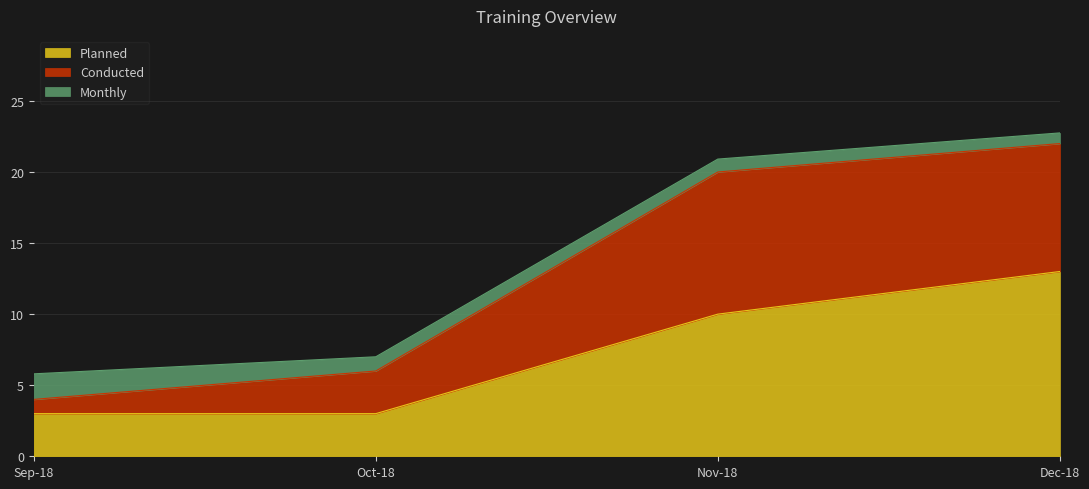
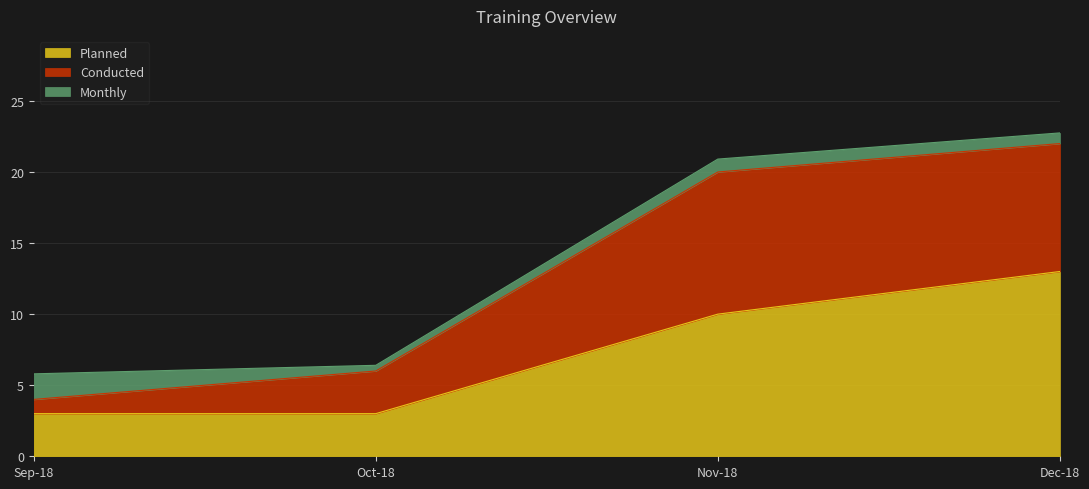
Monthly, Oct-18: 1.0 -> 0.4
